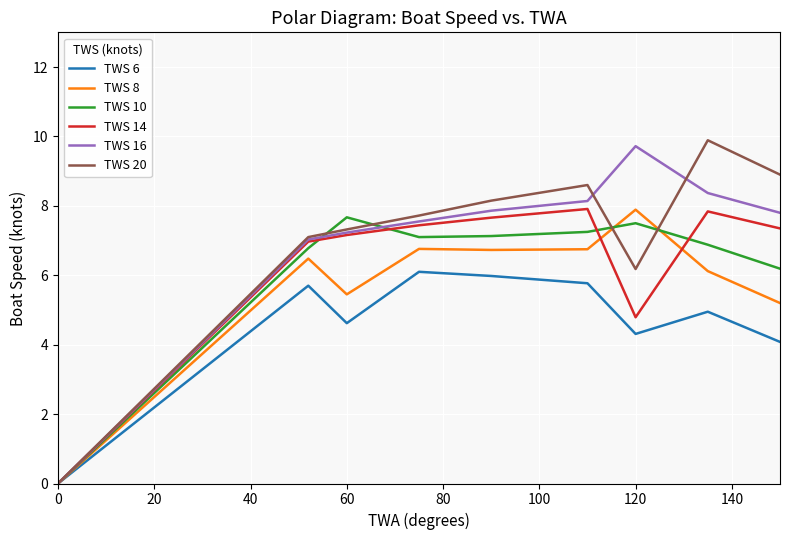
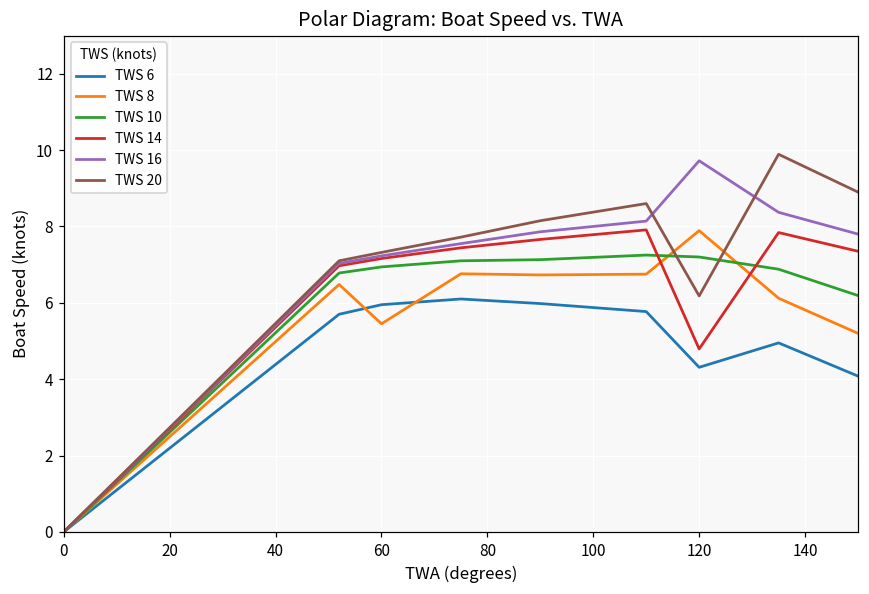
TWS 6, 60: 4.6 -> 6.0
TWS 10, 60: 7.7 -> 6.9
TWS 10, 120: 7.5 -> 7.2
